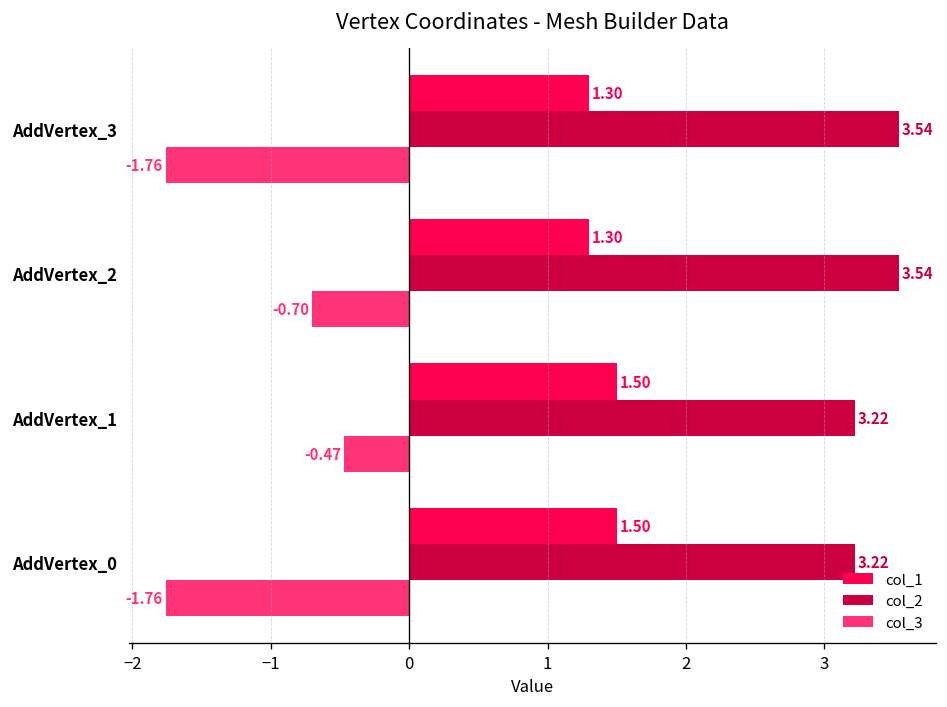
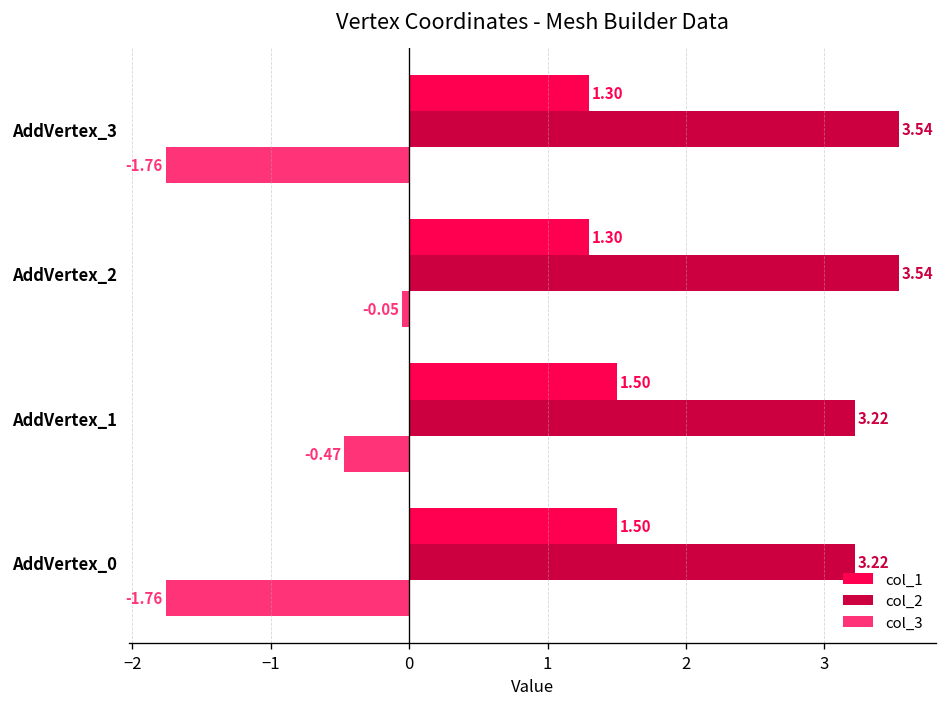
col_3, AddVertex_2: -0.70 -> -0.05
